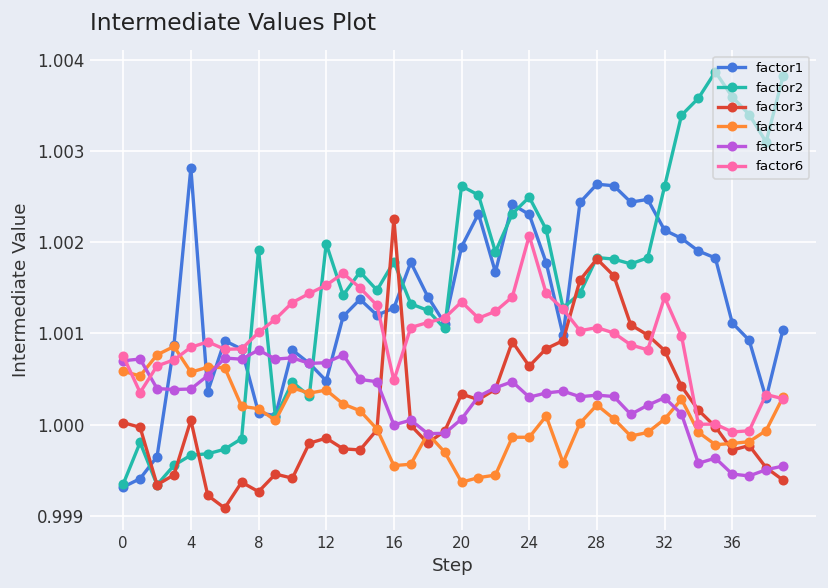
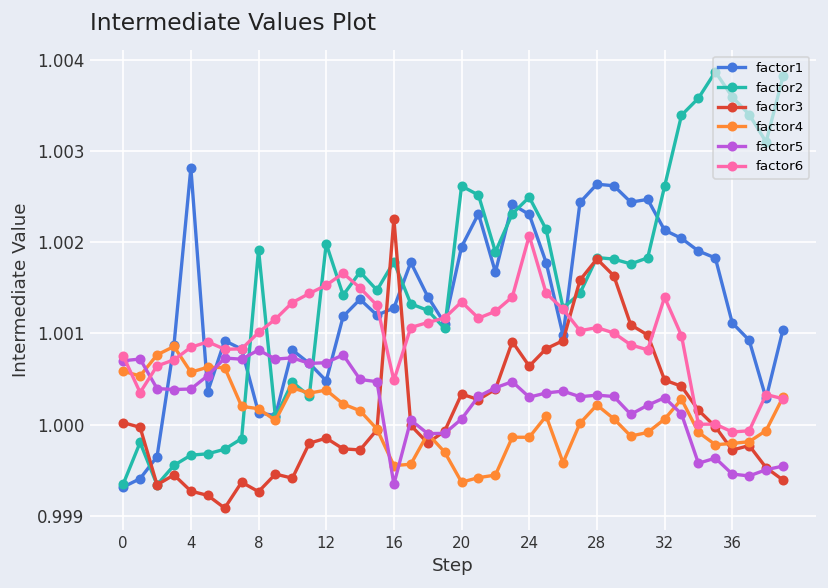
factor3, 4: 1.0000 -> 0.9993
factor5, 16: 1.0000 -> 0.9993
factor3, 32: 1.0008 -> 1.0005
